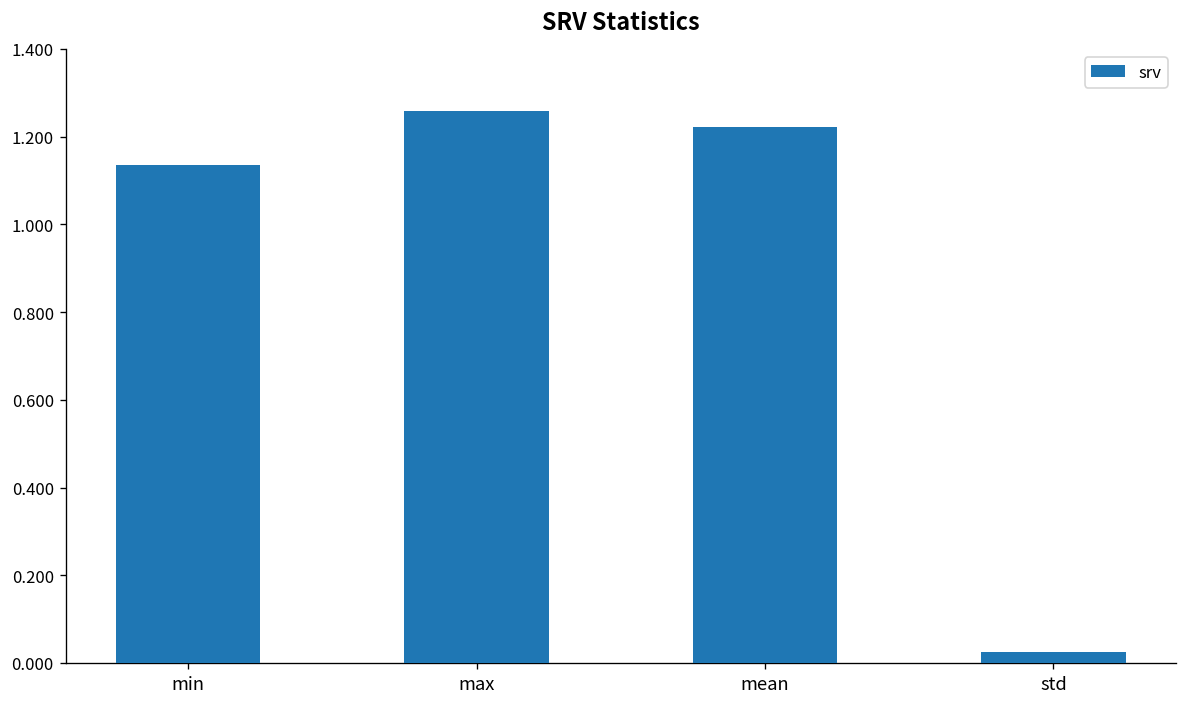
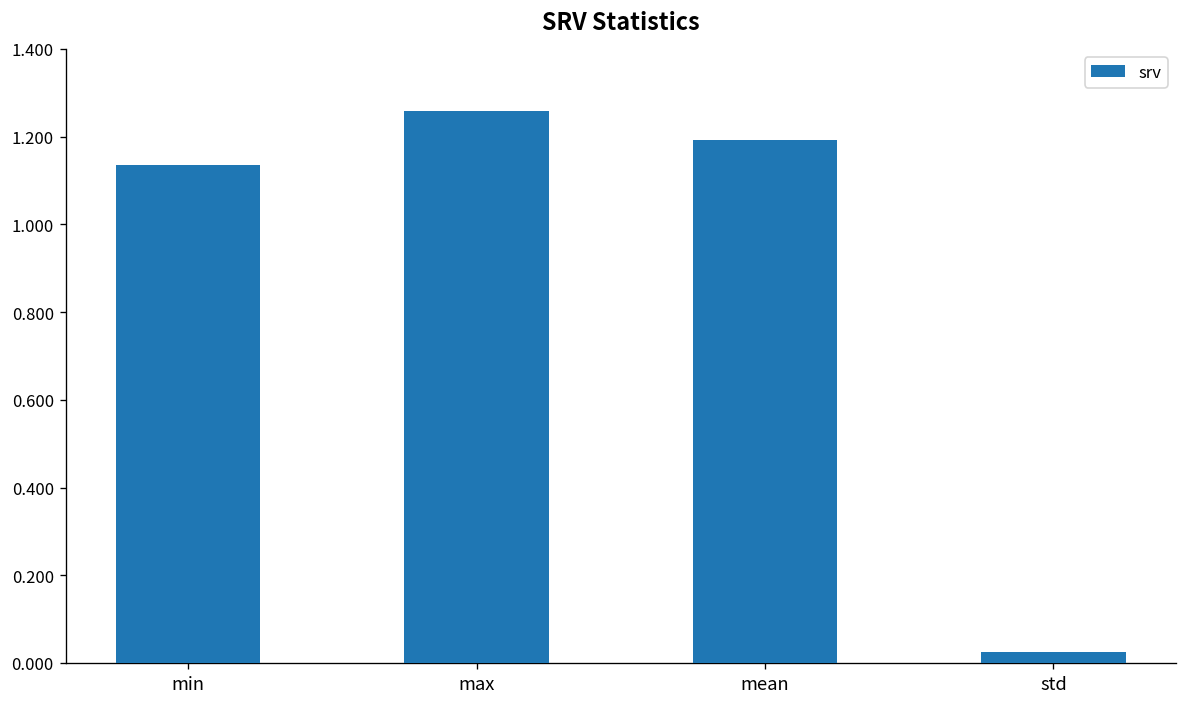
mean: 1.22 -> 1.19
